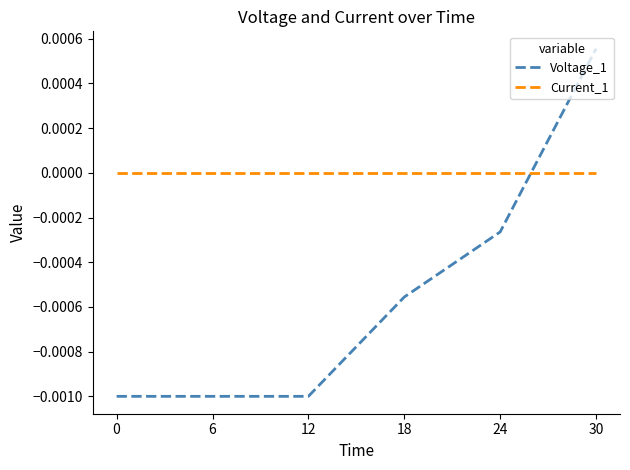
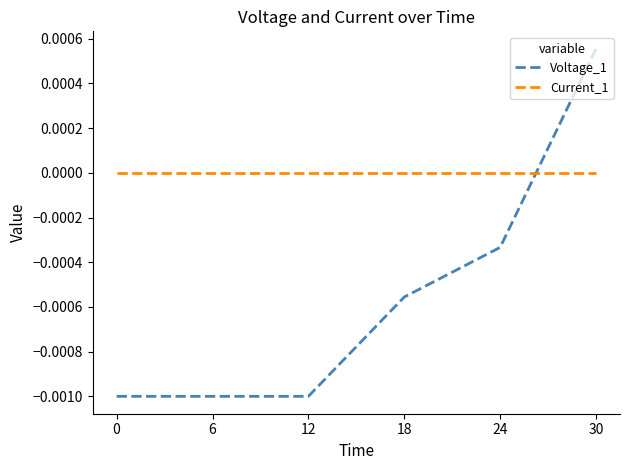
Voltage_1, 24: -0.00026 -> -0.00033
